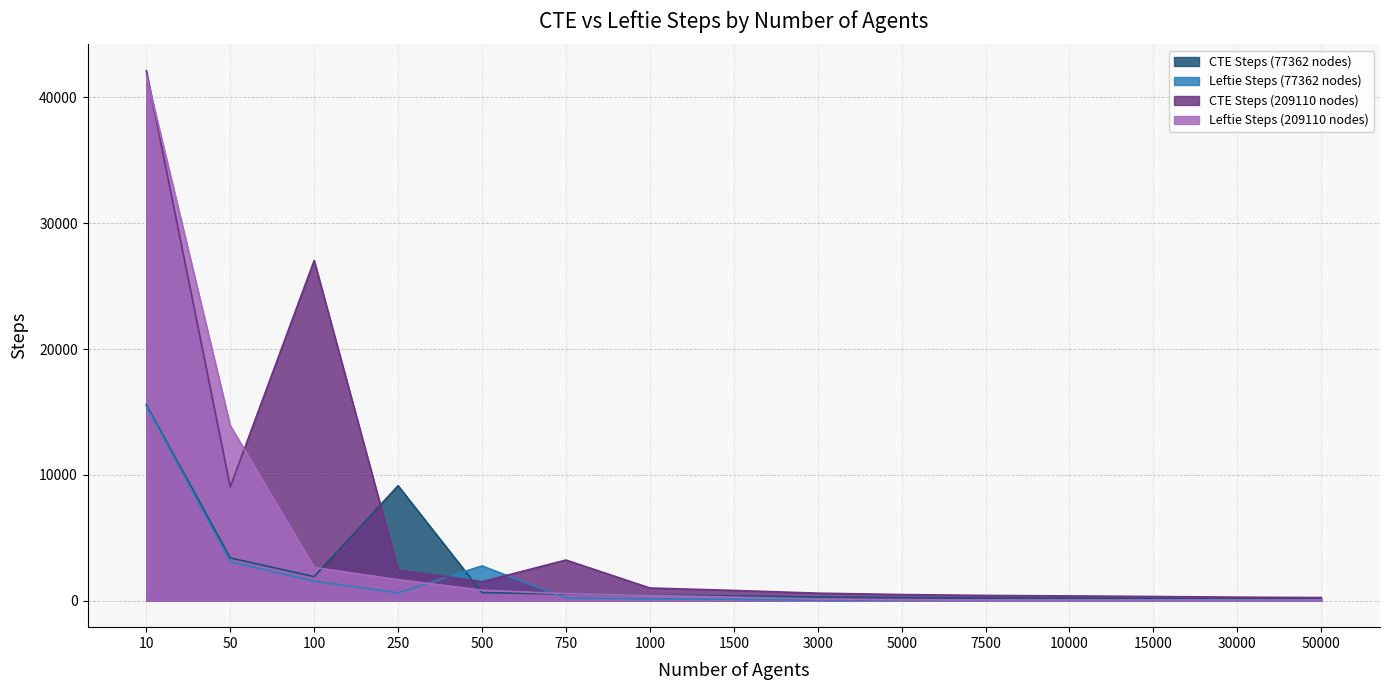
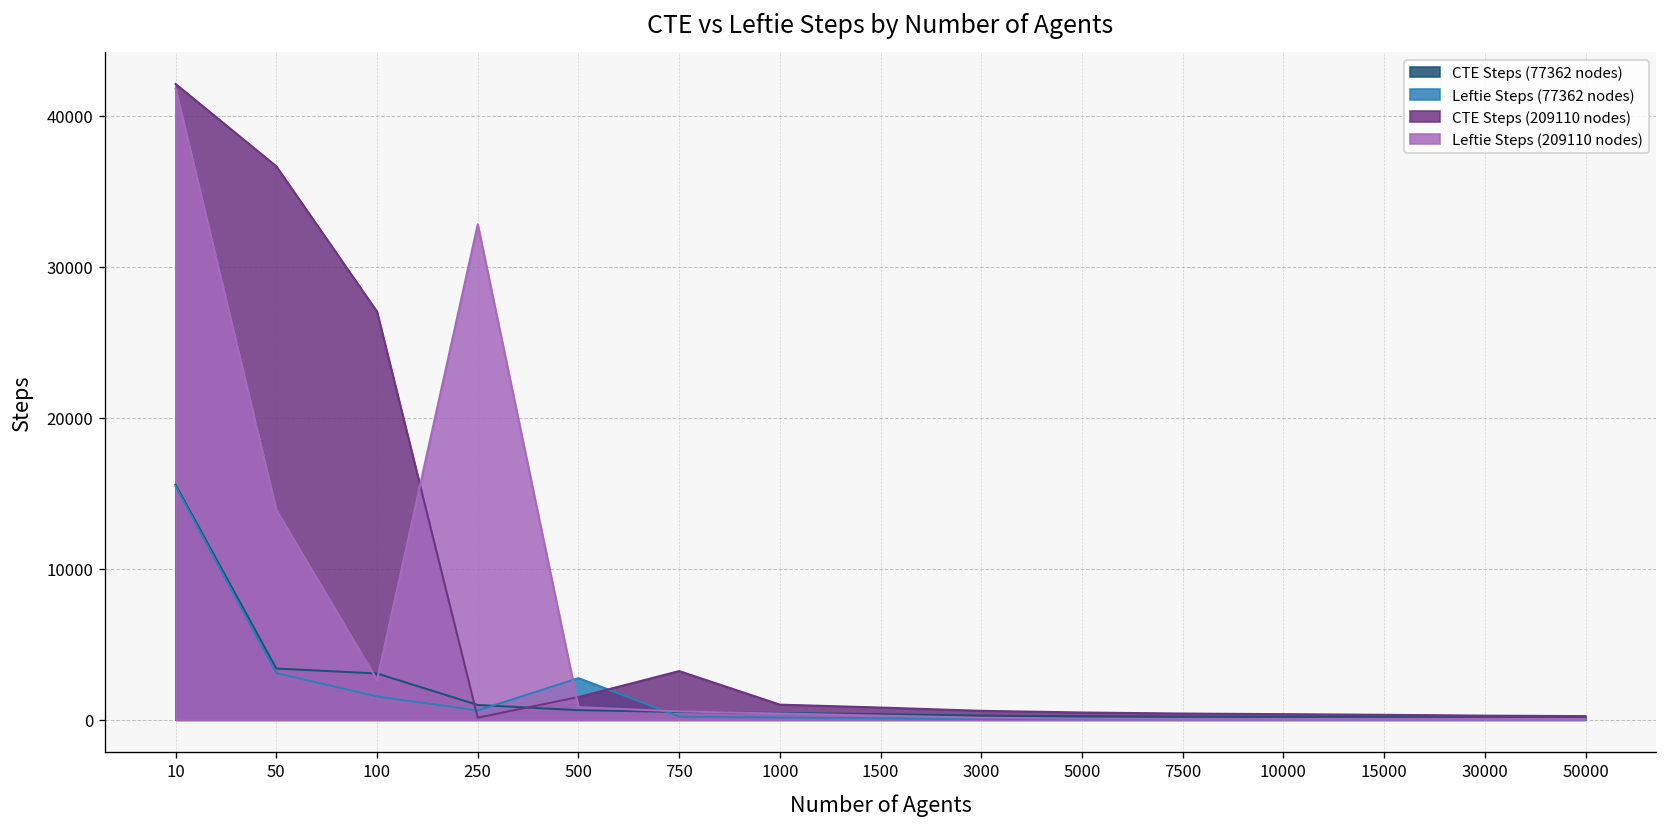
CTE Steps (209110 nodes), 50: 9000 -> 36700
CTE Steps (77362 nodes), 100: 1900 -> 3100
CTE Steps (77362 nodes), 250: 9100 -> 1000
CTE Steps (209110 nodes), 250: 2400 -> 100
Leftie Steps (209110 nodes), 250: 1700 -> 32800
